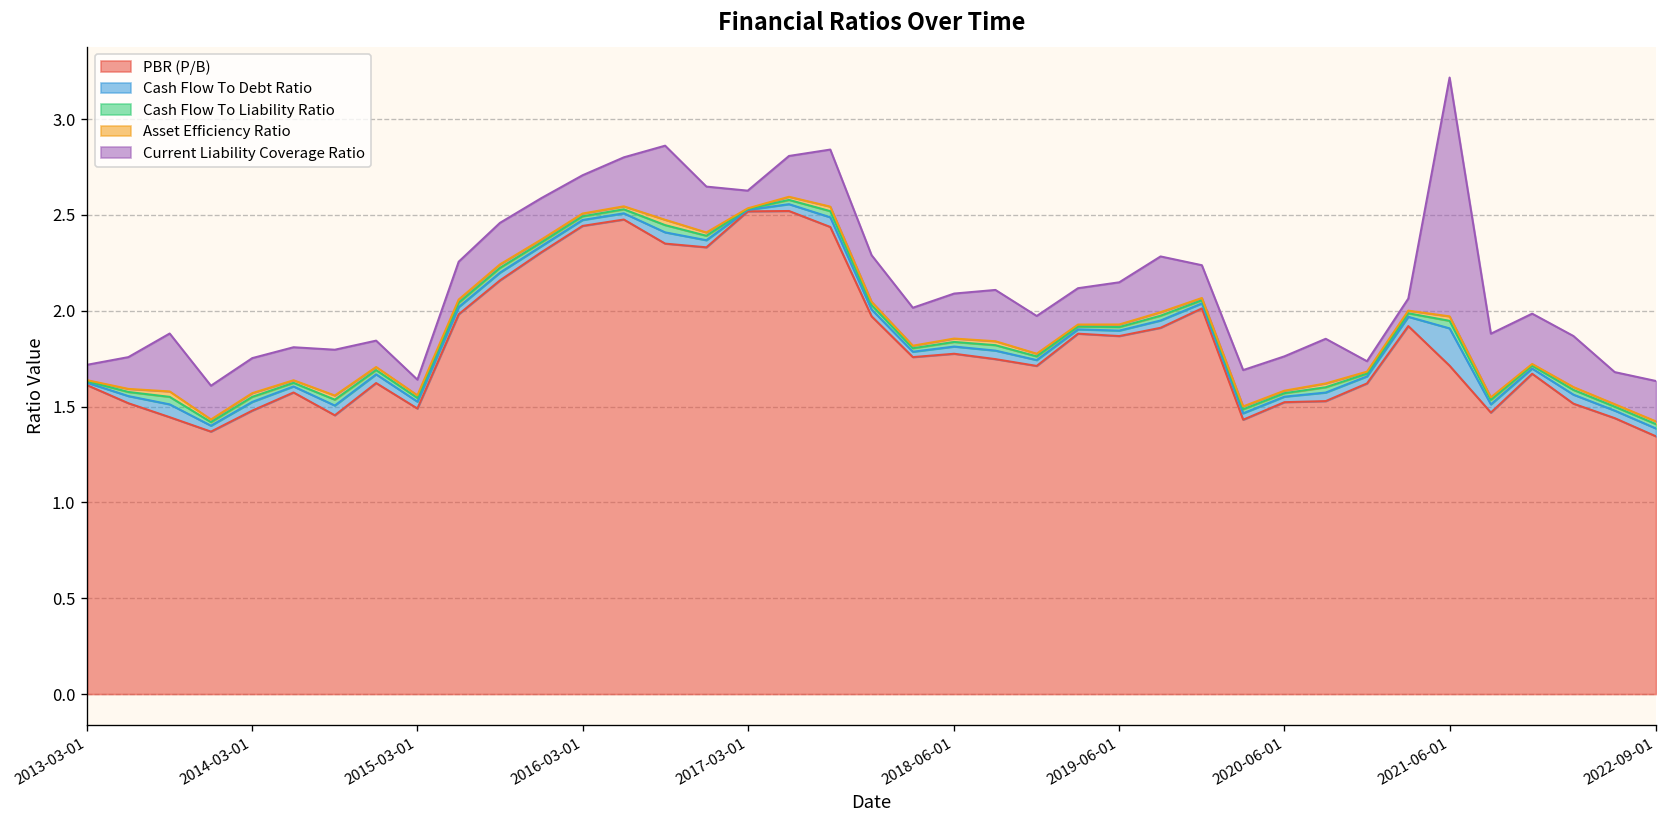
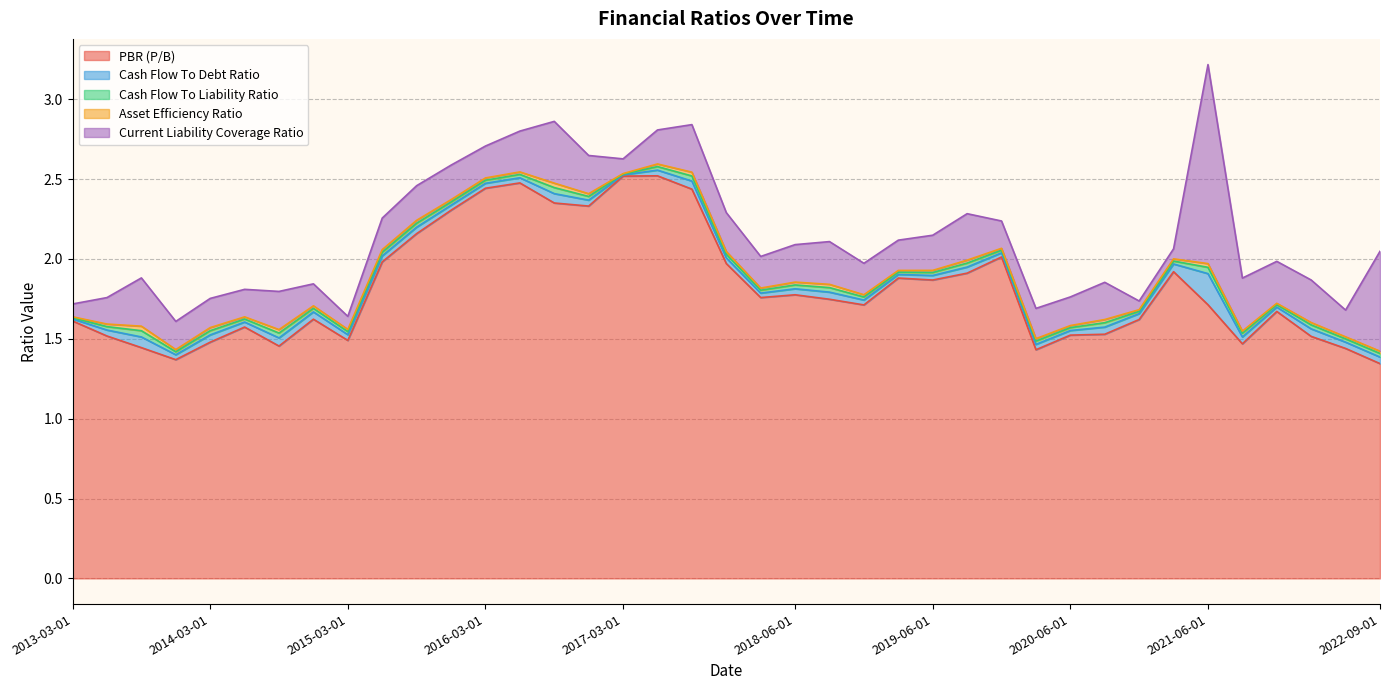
Current Liability Coverage Ratio, 2022-09-01: 0.21 -> 0.63
